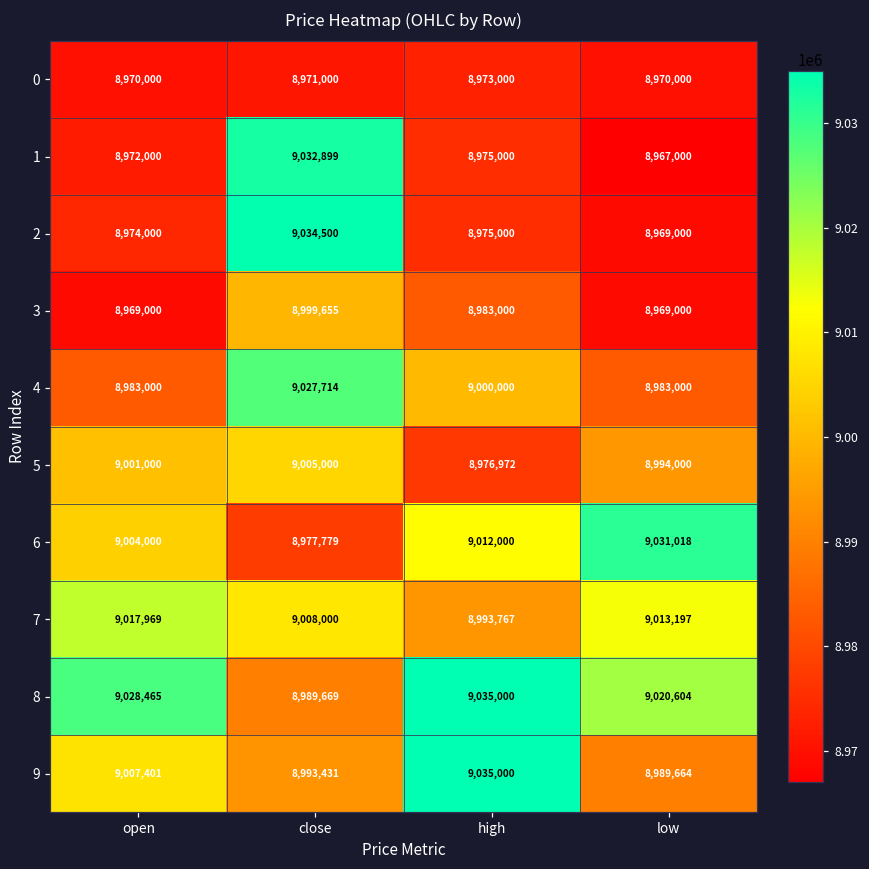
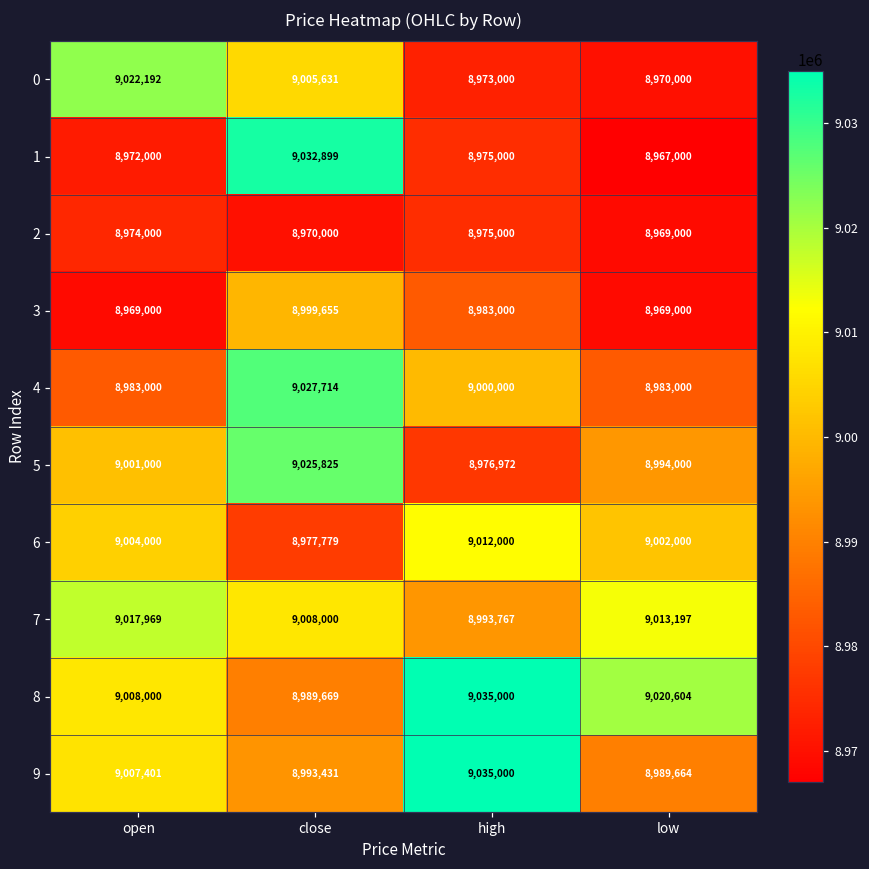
0, open: 8,970,000 -> 9,022,192
0, close: 8,971,000 -> 9,005,631
2, close: 9,034,500 -> 8,970,000
5, close: 9,005,000 -> 9,025,825
6, low: 9,031,018 -> 9,002,000
8, open: 9,028,465 -> 9,008,000
